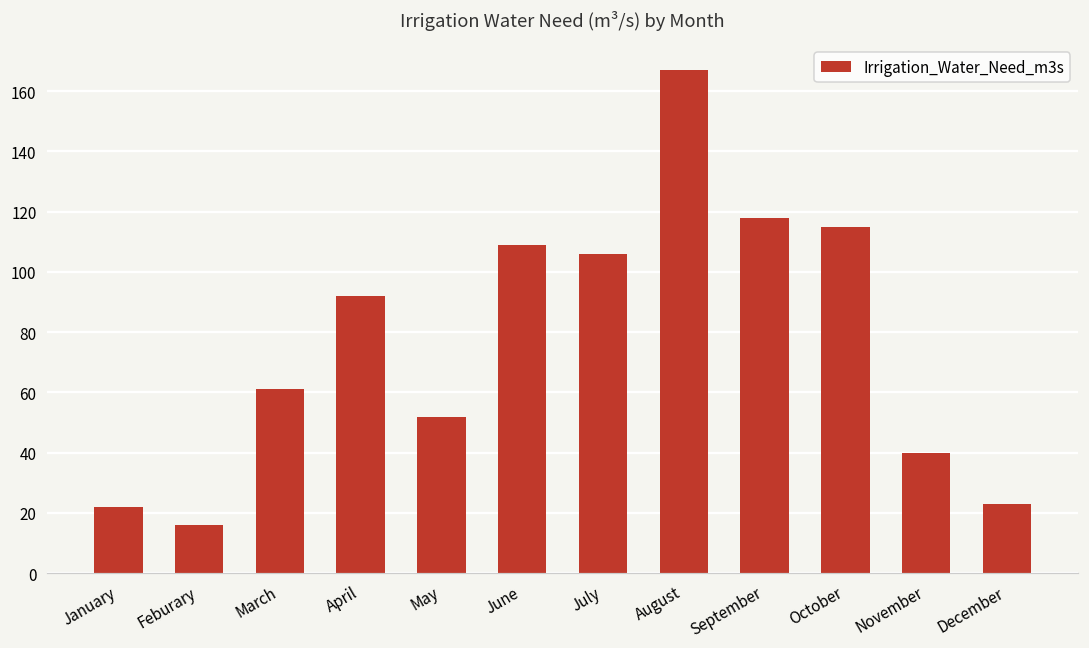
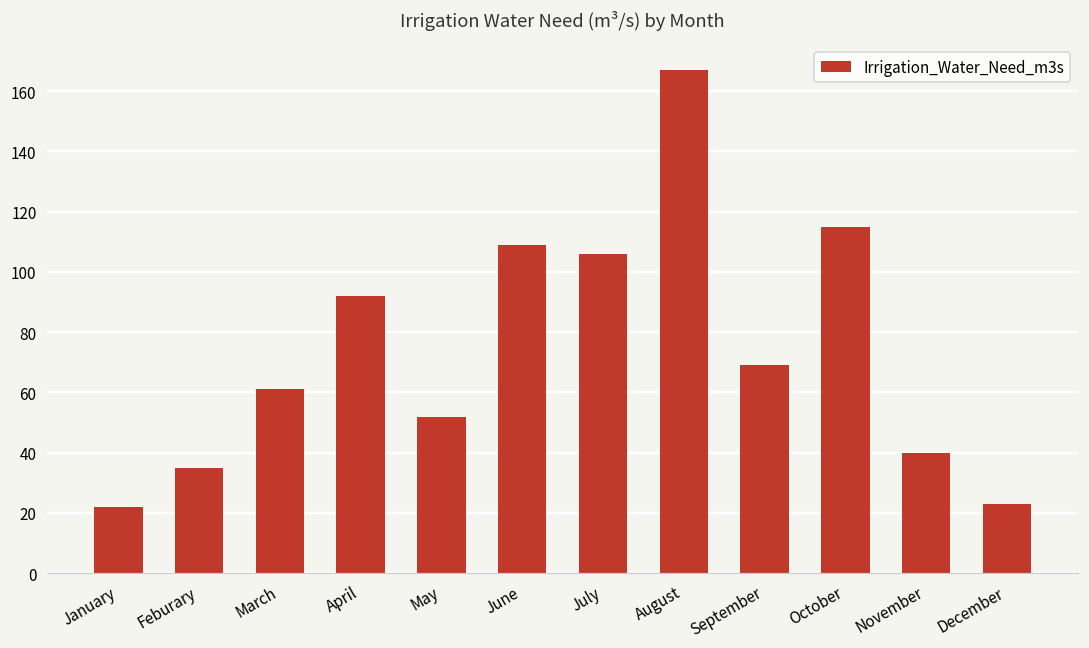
Feburary: 16 -> 35
September: 118 -> 69
